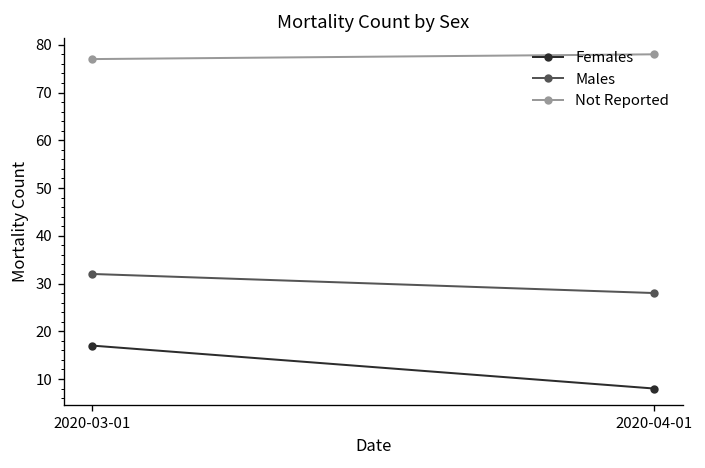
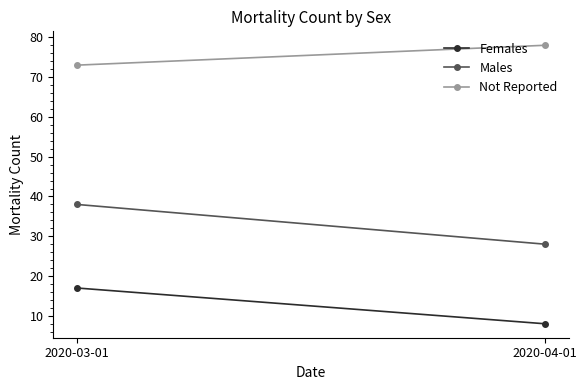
Males, 2020-03-01: 32 -> 38
Not Reported, 2020-03-01: 77 -> 73
